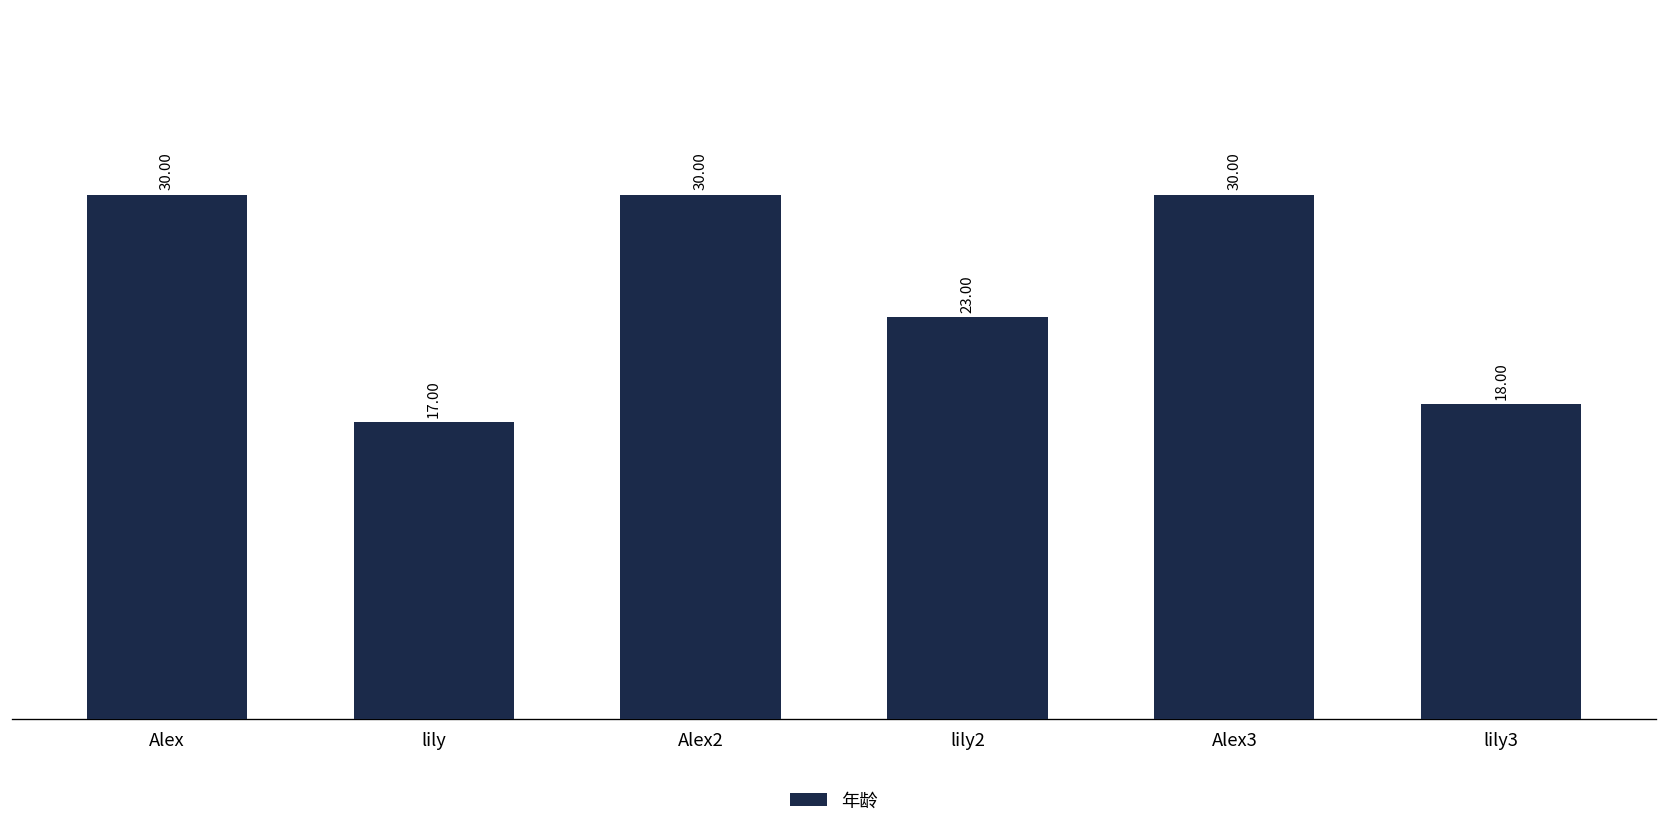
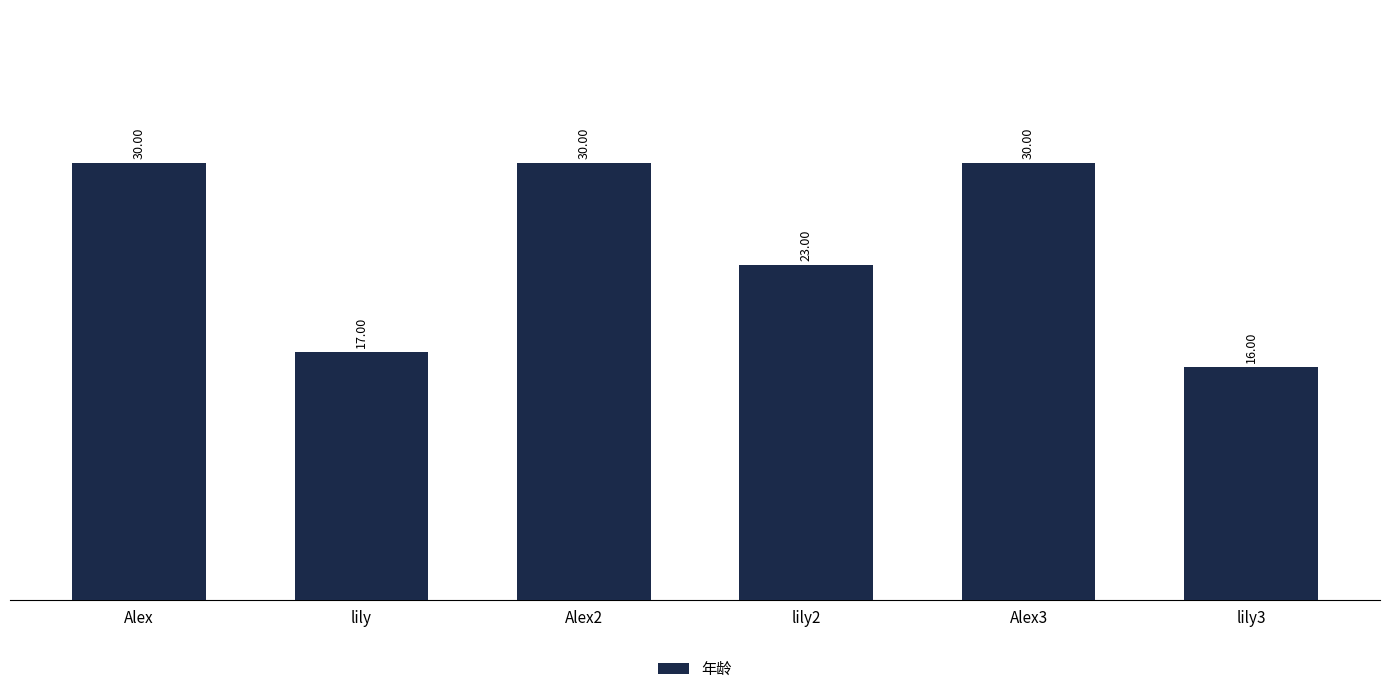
lily3: 18.00 -> 16.00
